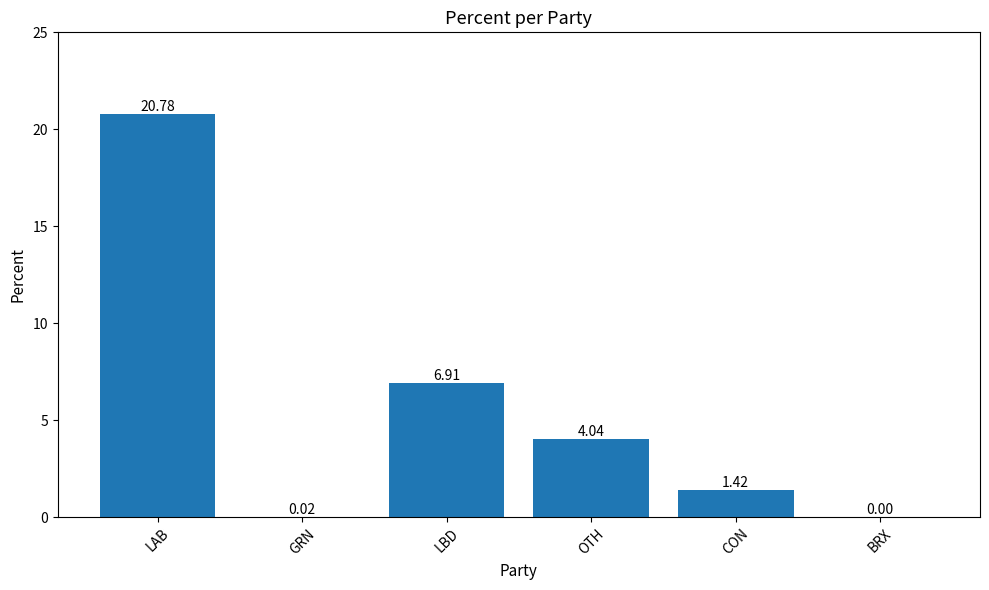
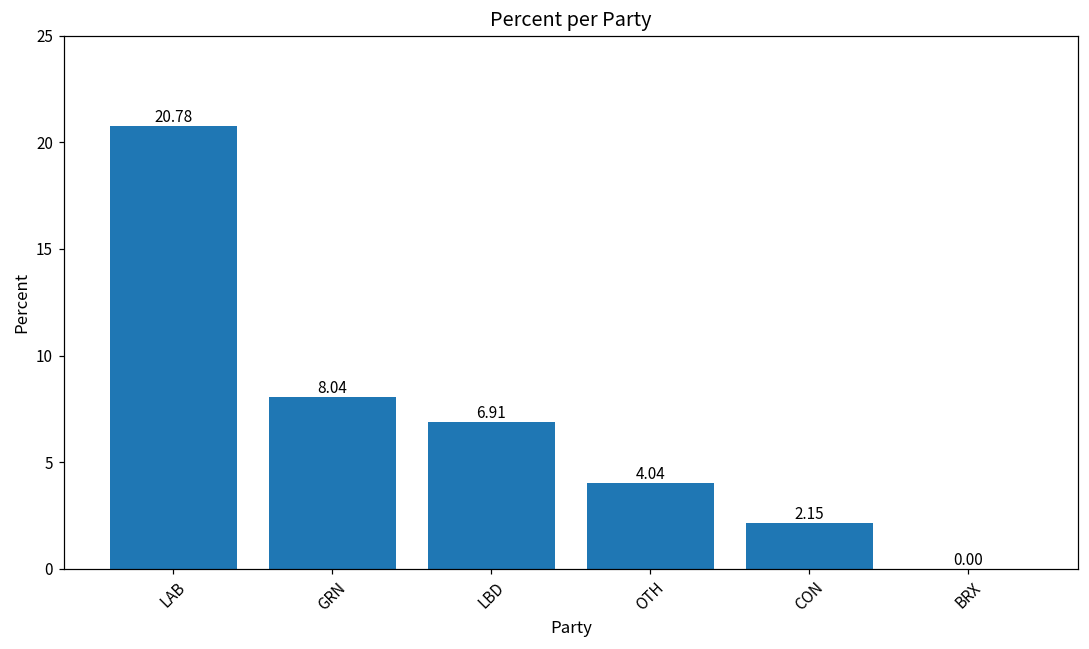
GRN: 0.02 -> 8.04
CON: 1.42 -> 2.15
